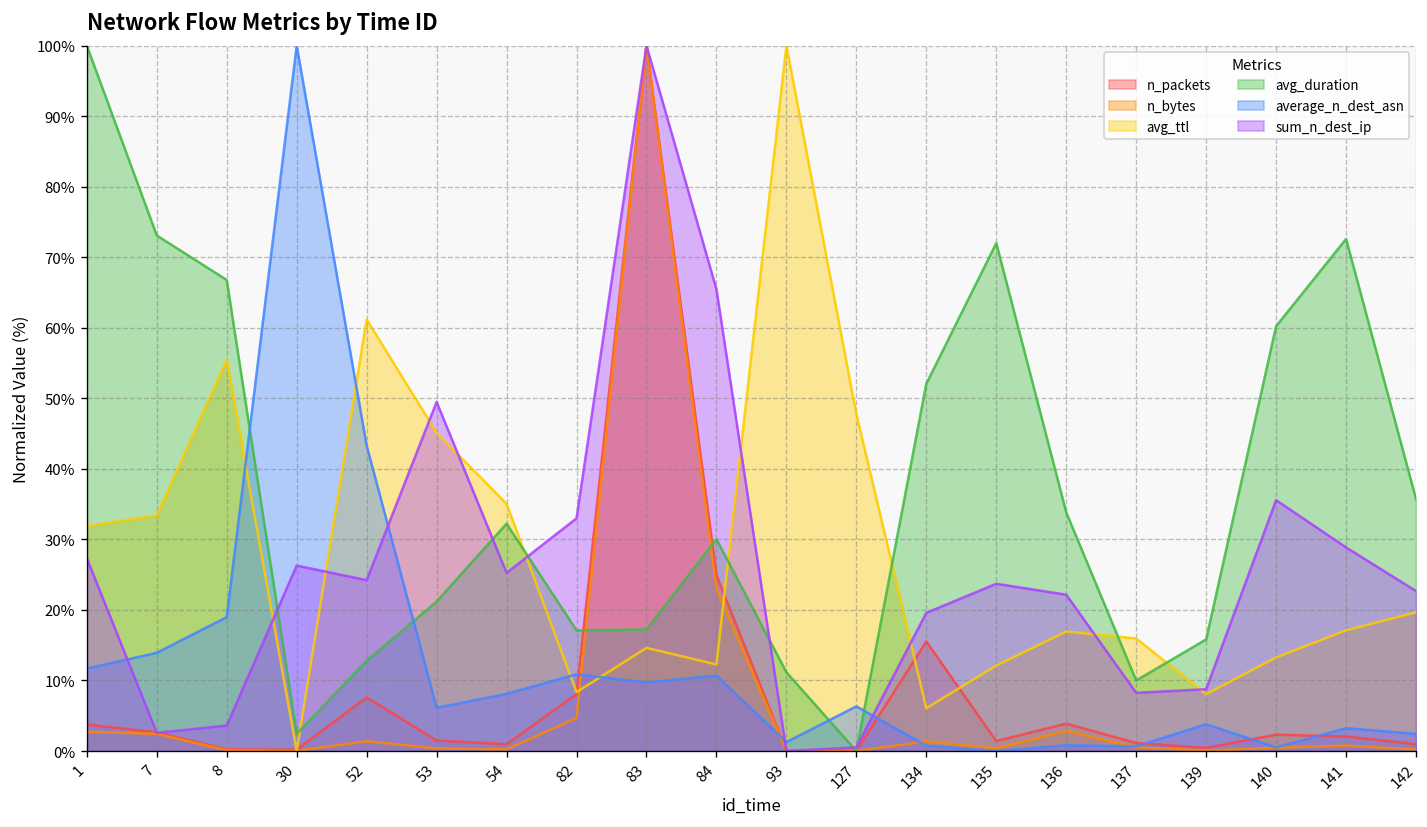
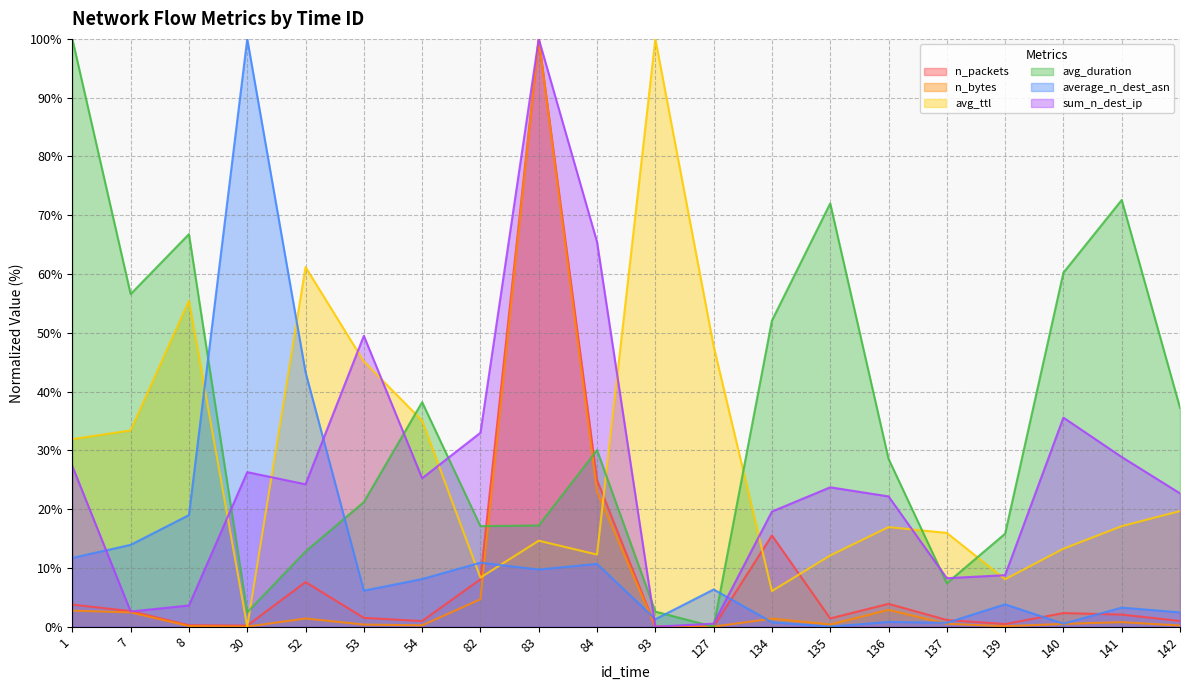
avg_duration, 7: 73% -> 57%
avg_duration, 54: 32% -> 38%
avg_duration, 93: 11% -> 3%
avg_duration, 136: 34% -> 29%
avg_duration, 137: 10% -> 7%
avg_duration, 142: 36% -> 37%
